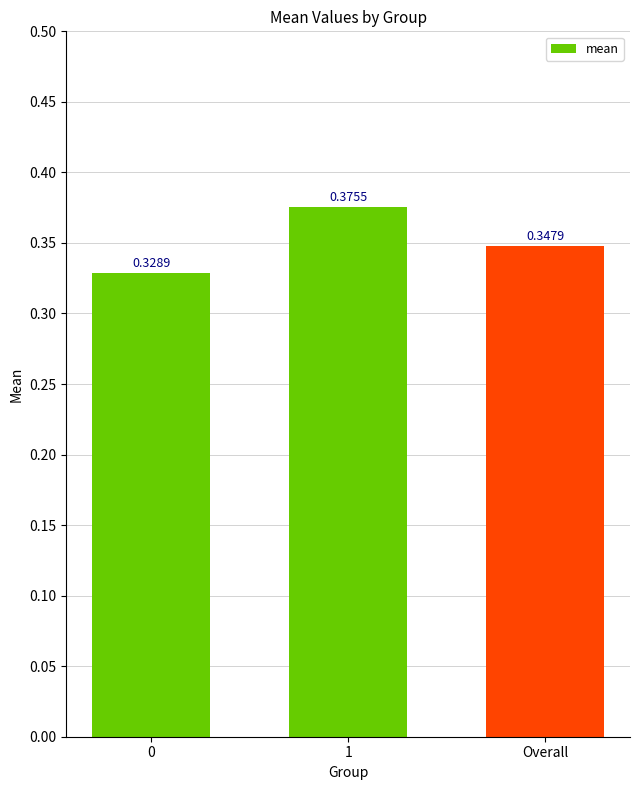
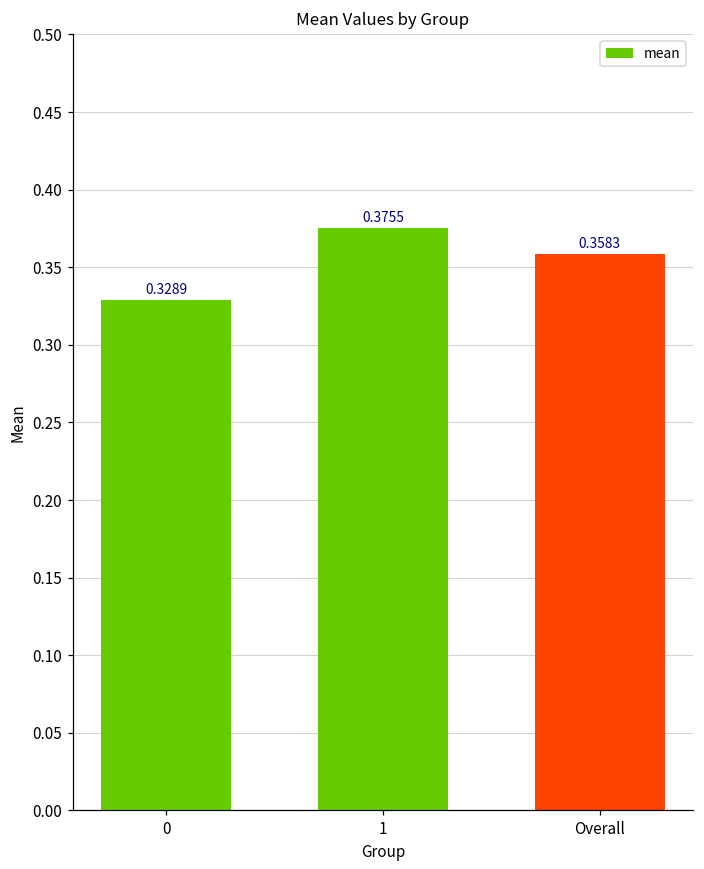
Overall: 0.3479 -> 0.3583
